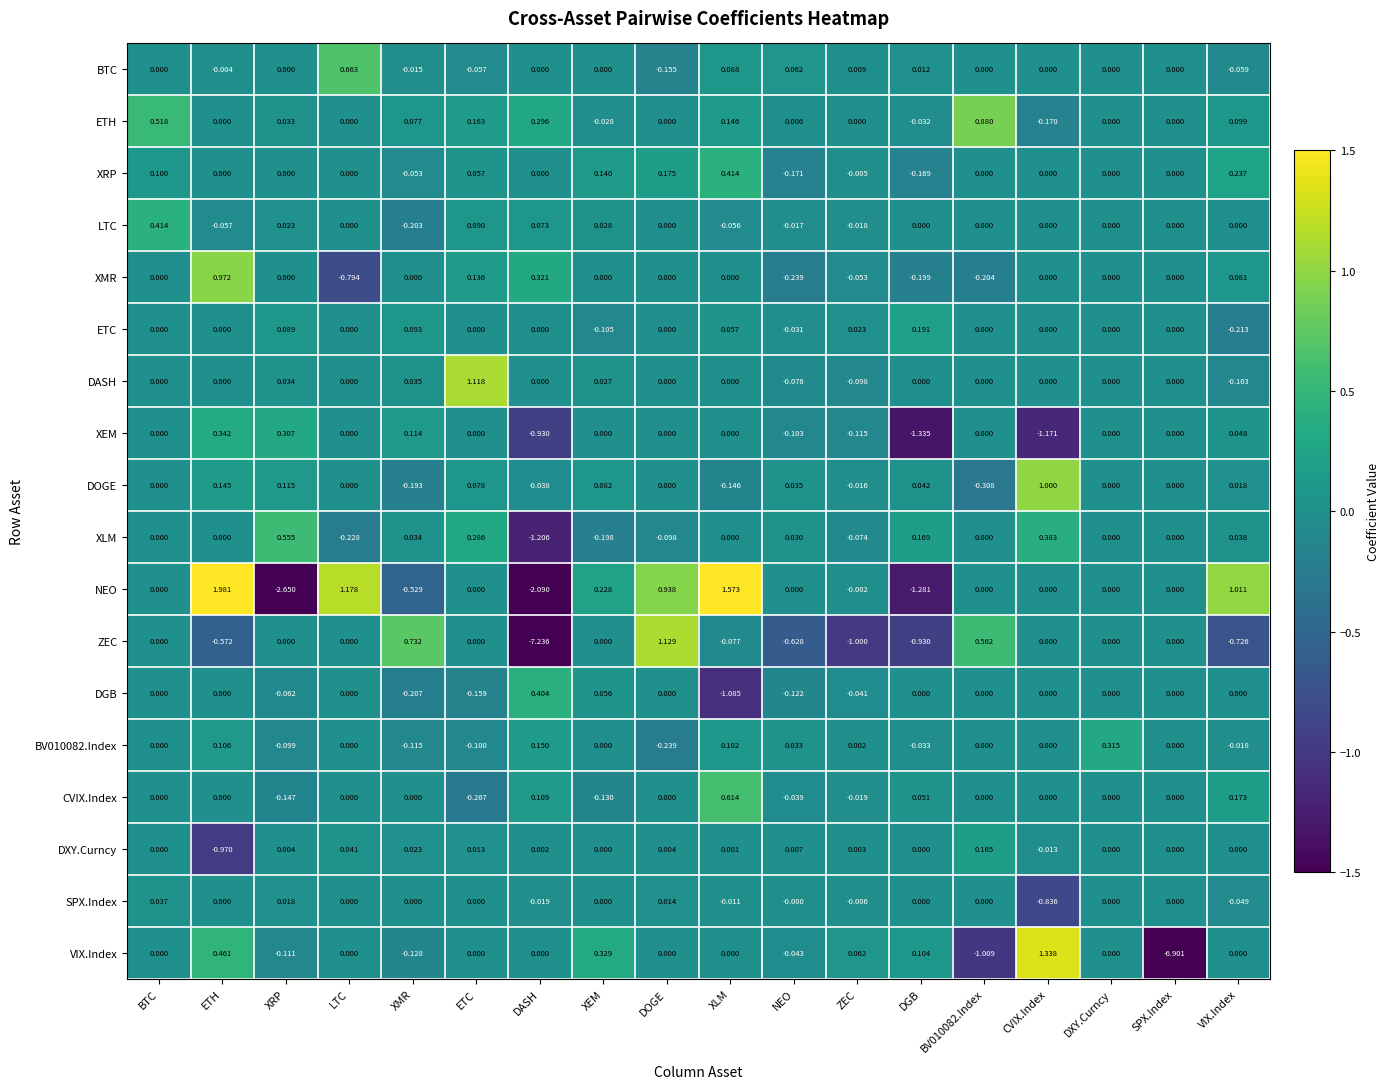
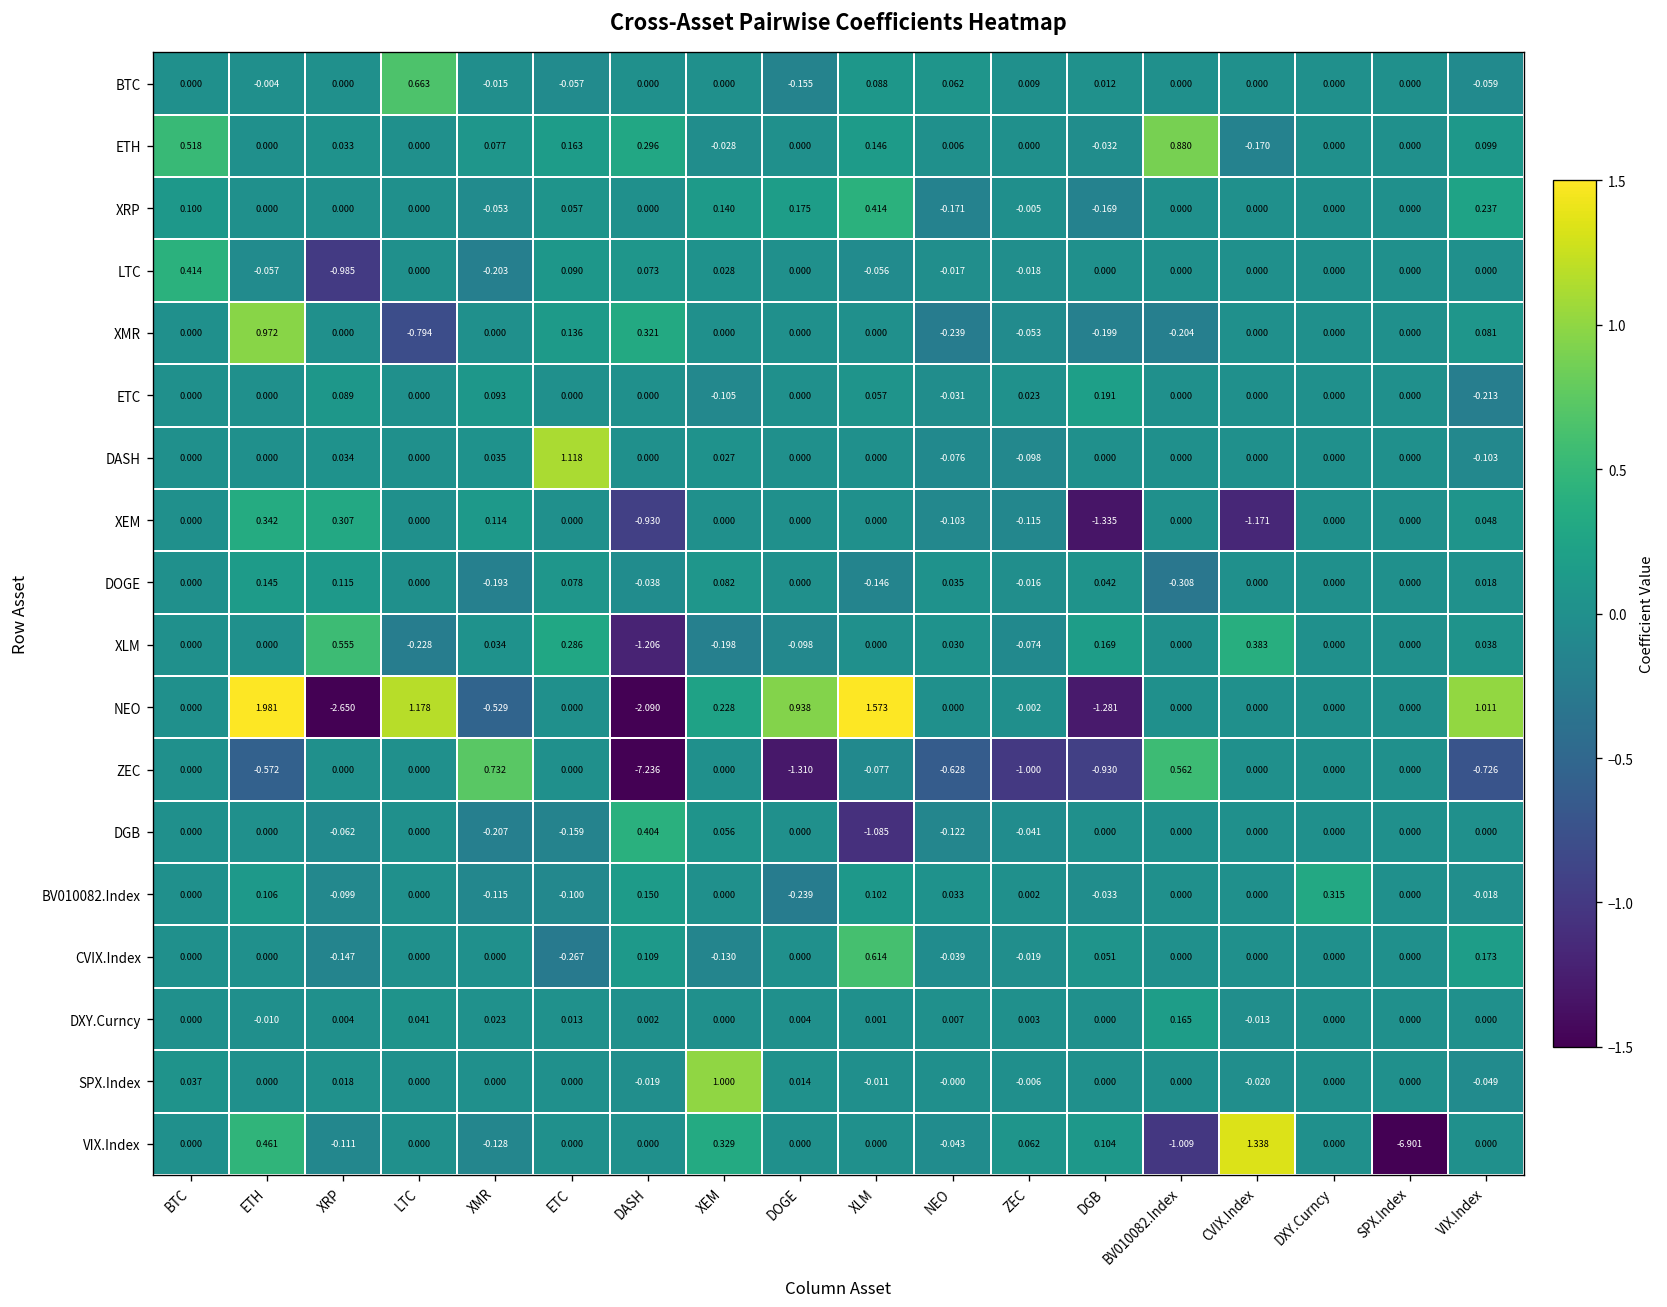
LTC, XRP: 0.023 -> -0.985
DOGE, CVIX.Index: 1.000 -> 0.000
ZEC, DOGE: 1.129 -> -1.310
DXY.Curncy, ETH: -0.970 -> -0.010
SPX.Index, XEM: 0.000 -> 1.000
SPX.Index, CVIX.Index: -0.836 -> -0.020
